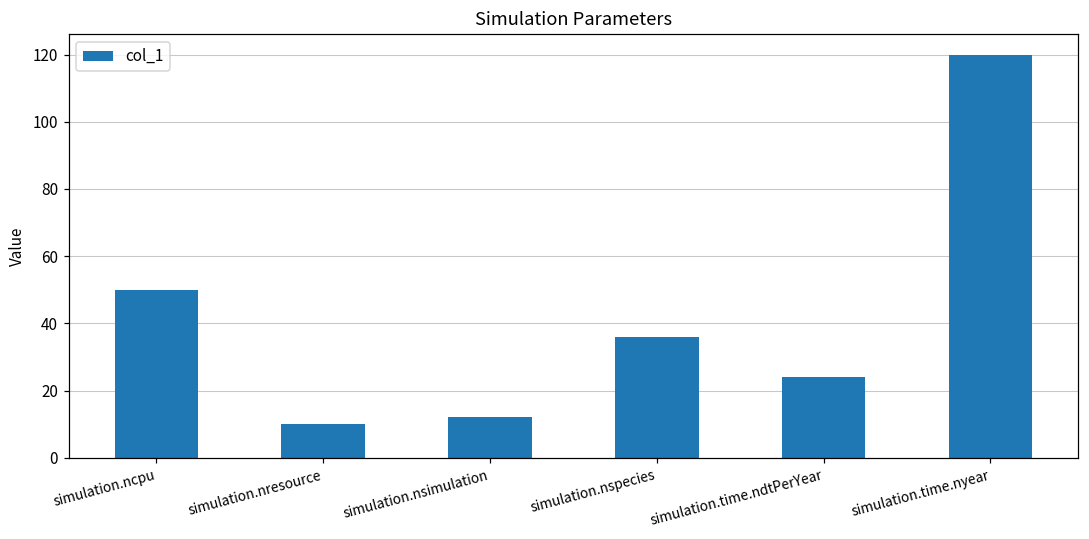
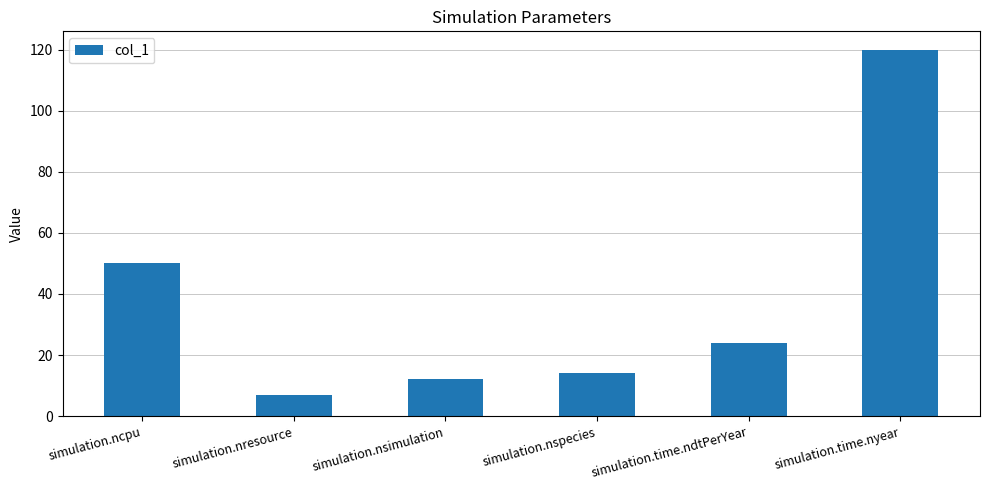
simulation.nresource: 10 -> 7
simulation.nspecies: 36 -> 14
